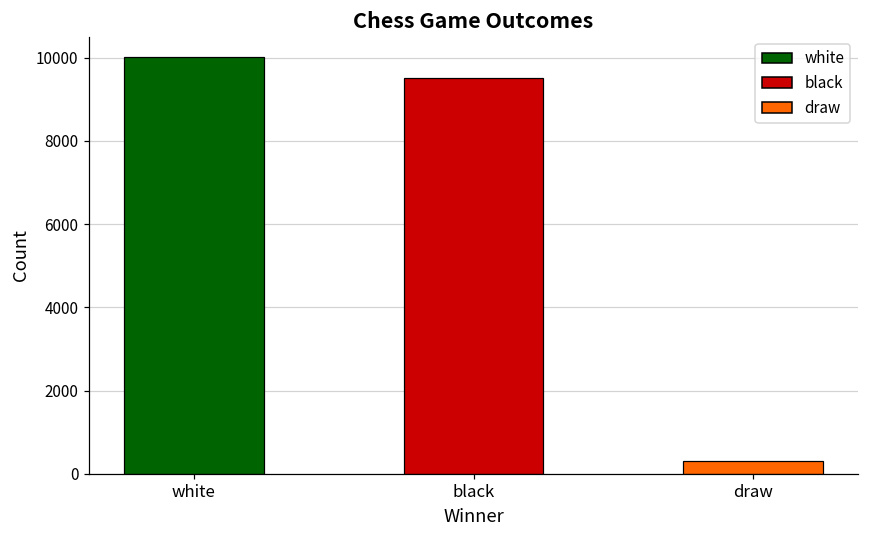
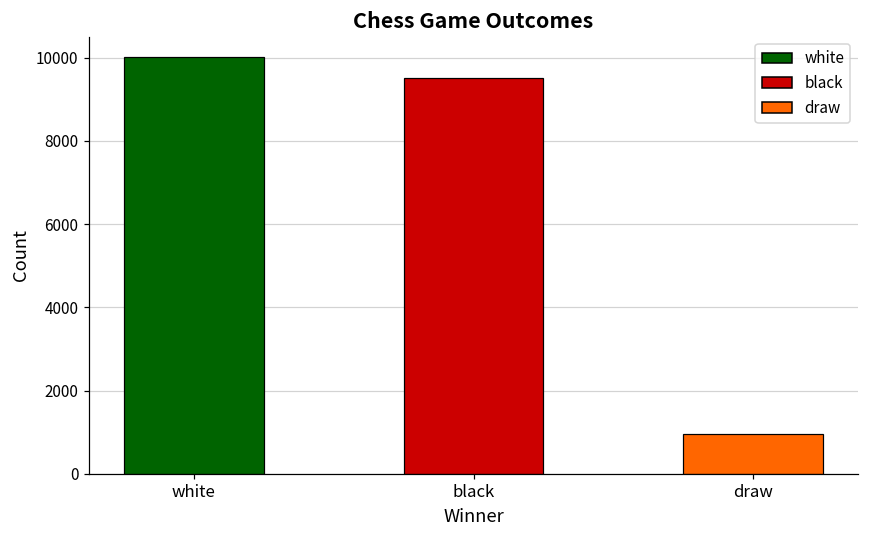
draw: 300 -> 1000
